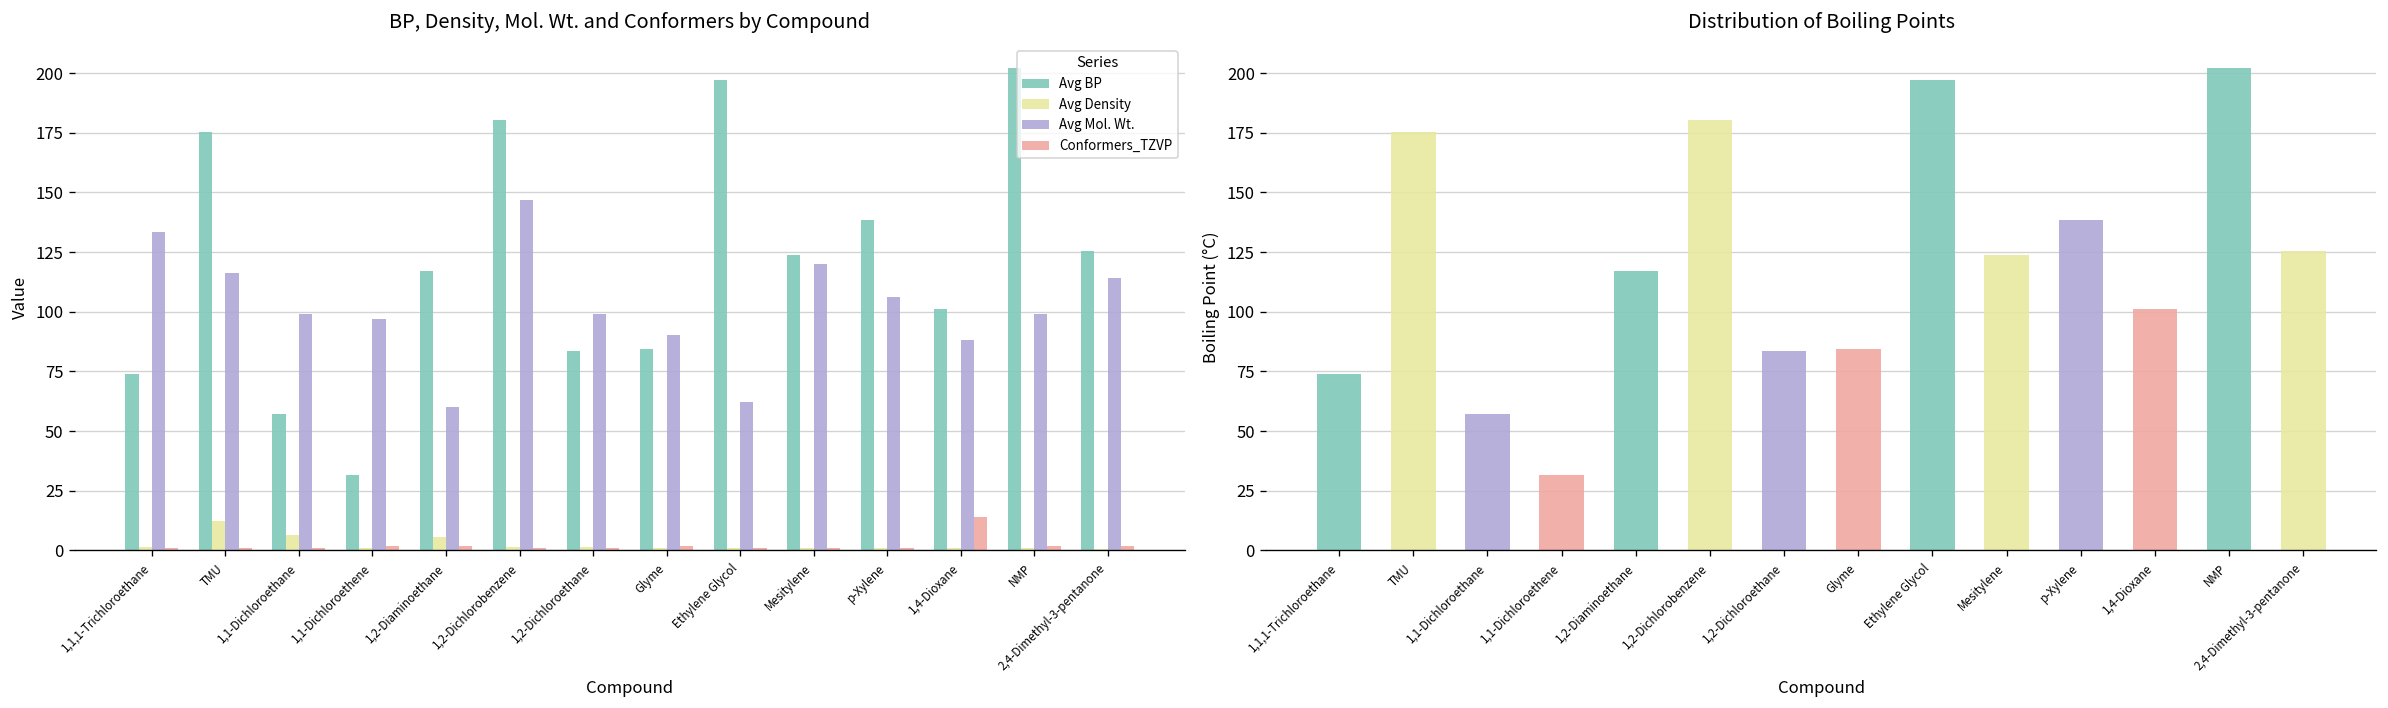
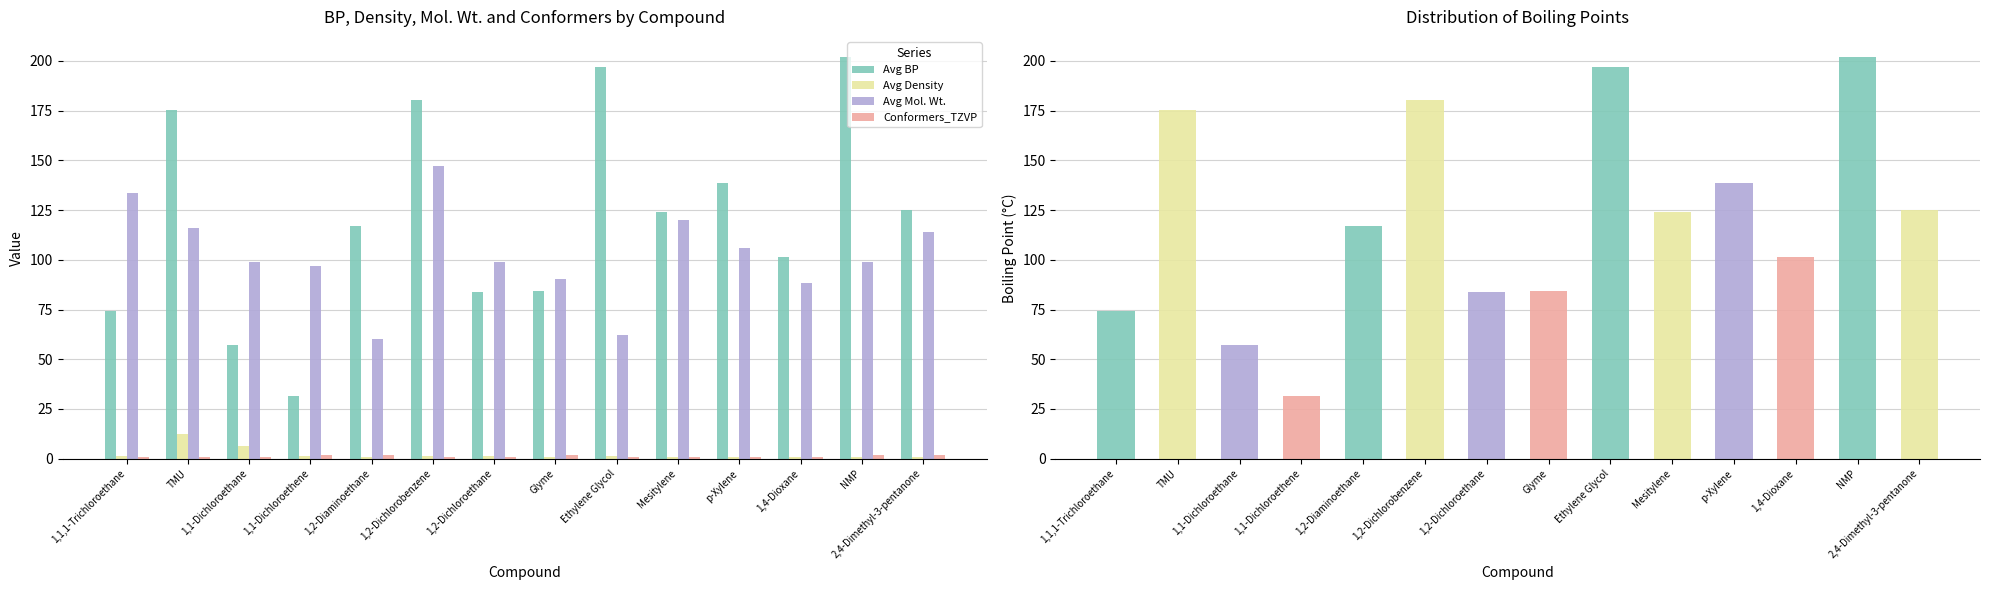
BP, Density, Mol. Wt. and Conformers by Compound, Avg Density, 1,2-Diaminoethane: 5 -> 1
BP, Density, Mol. Wt. and Conformers by Compound, Conformers_TZVP, 1,4-Dioxane: 14 -> 1
